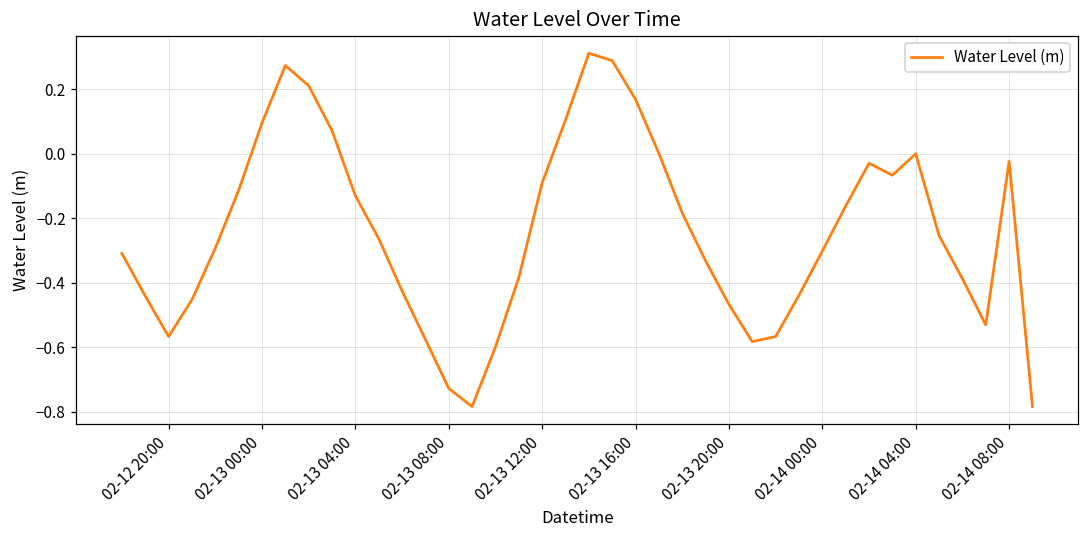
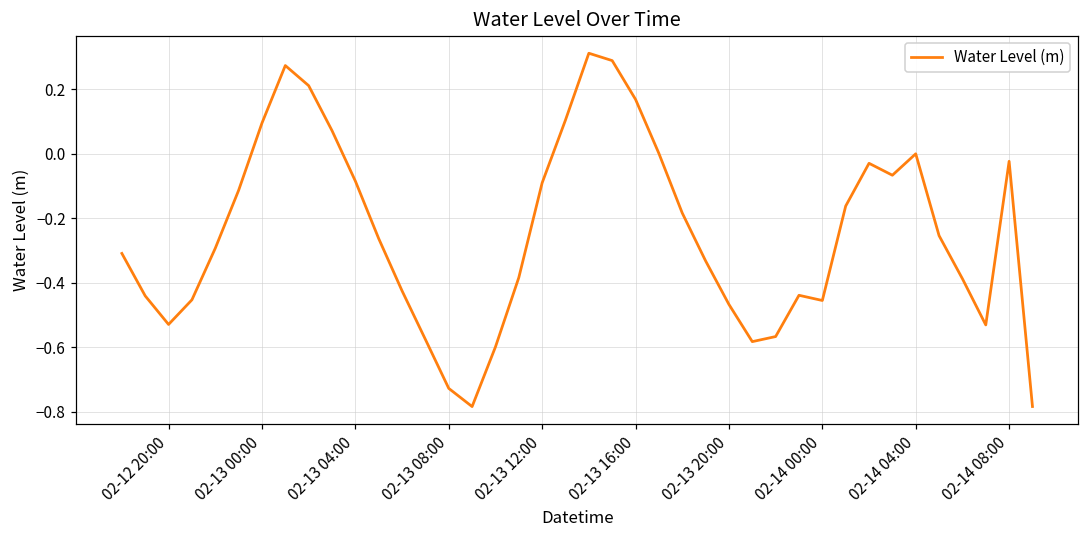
02-12 20:00: -0.57 -> -0.53
02-13 04:00: -0.13 -> -0.08
02-14 00:00: -0.30 -> -0.46
